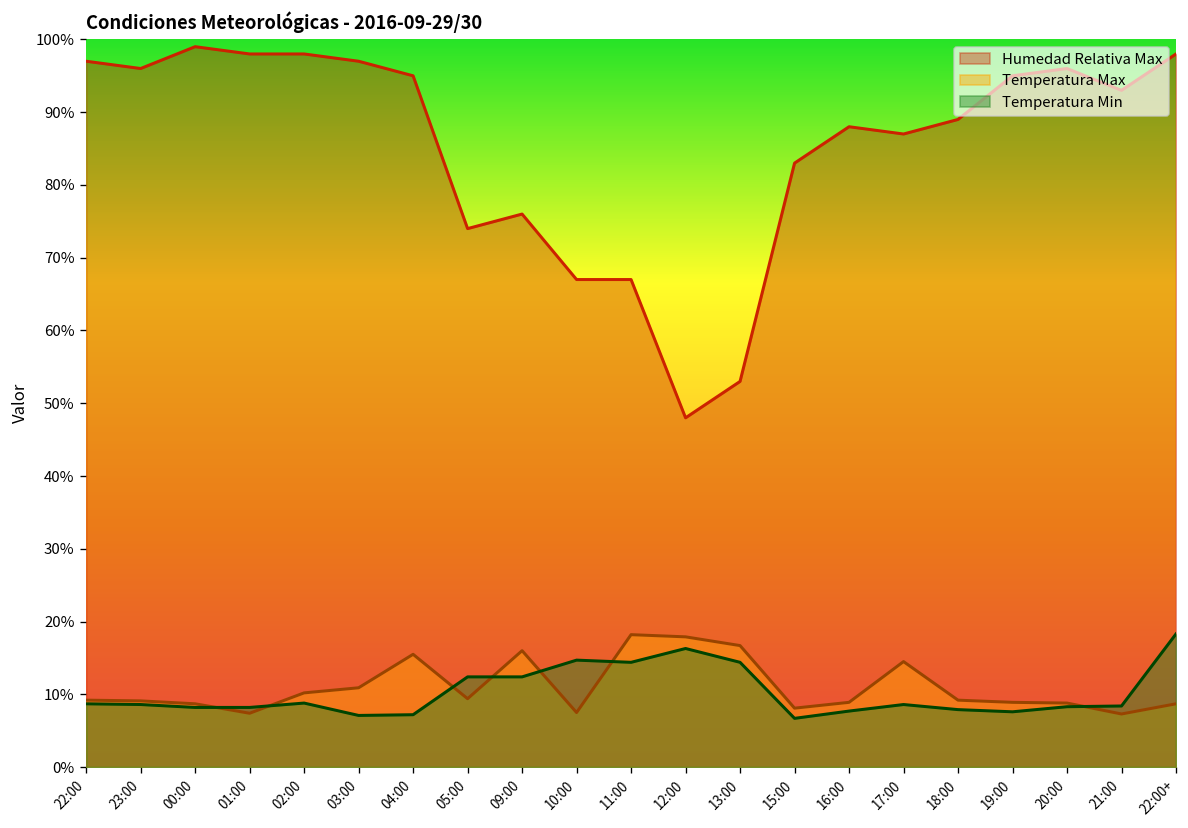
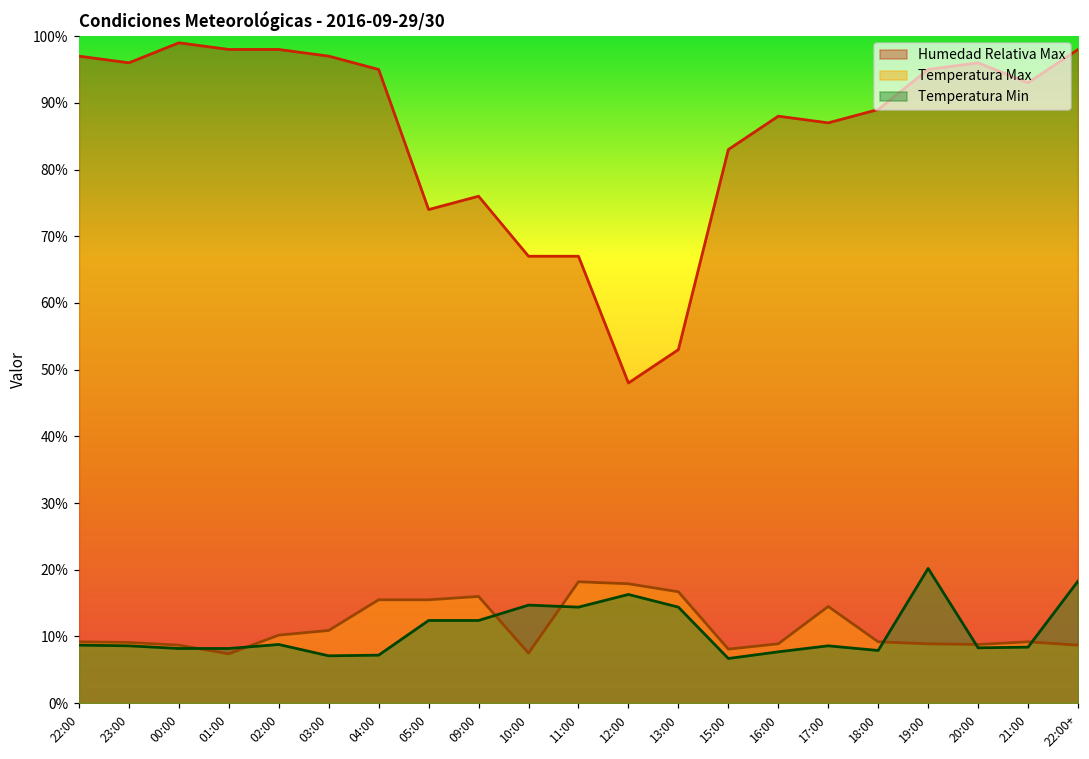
Temperatura Max, 05:00: 9% -> 16%
Temperatura Min, 19:00: 8% -> 20%
Temperatura Max, 21:00: 7% -> 9%
